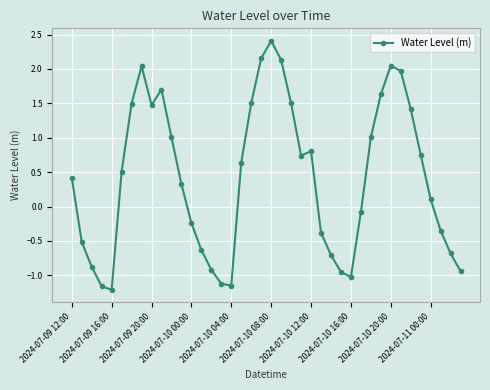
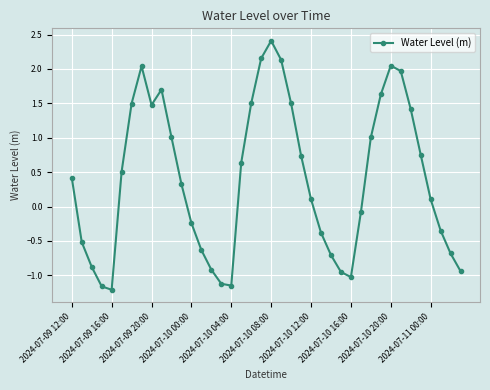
2024-07-10 12:00: 0.8 -> 0.1
